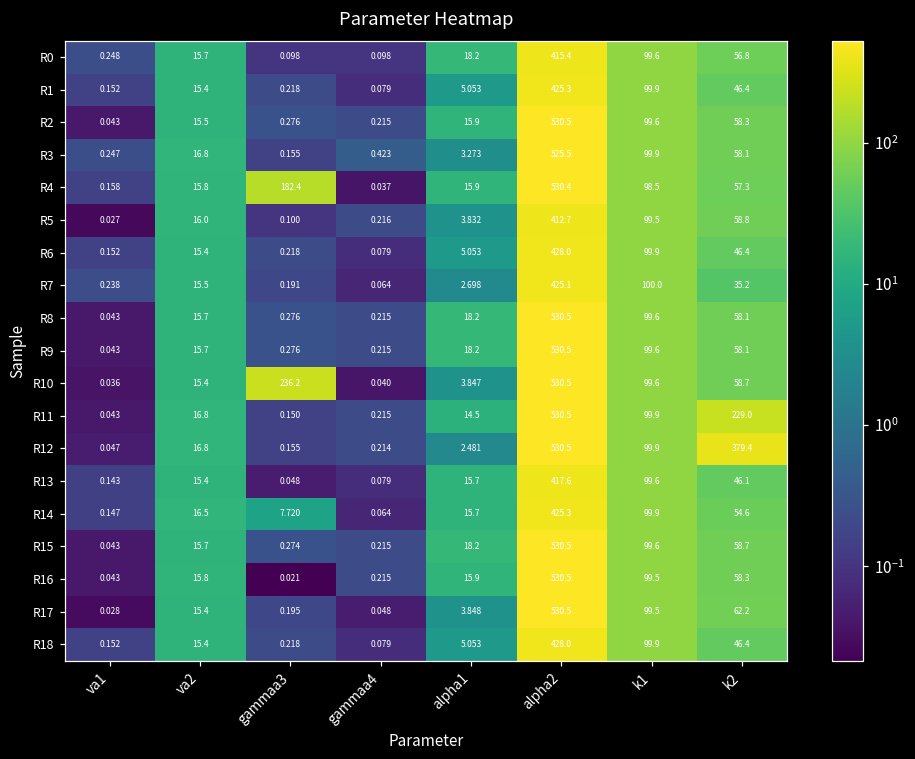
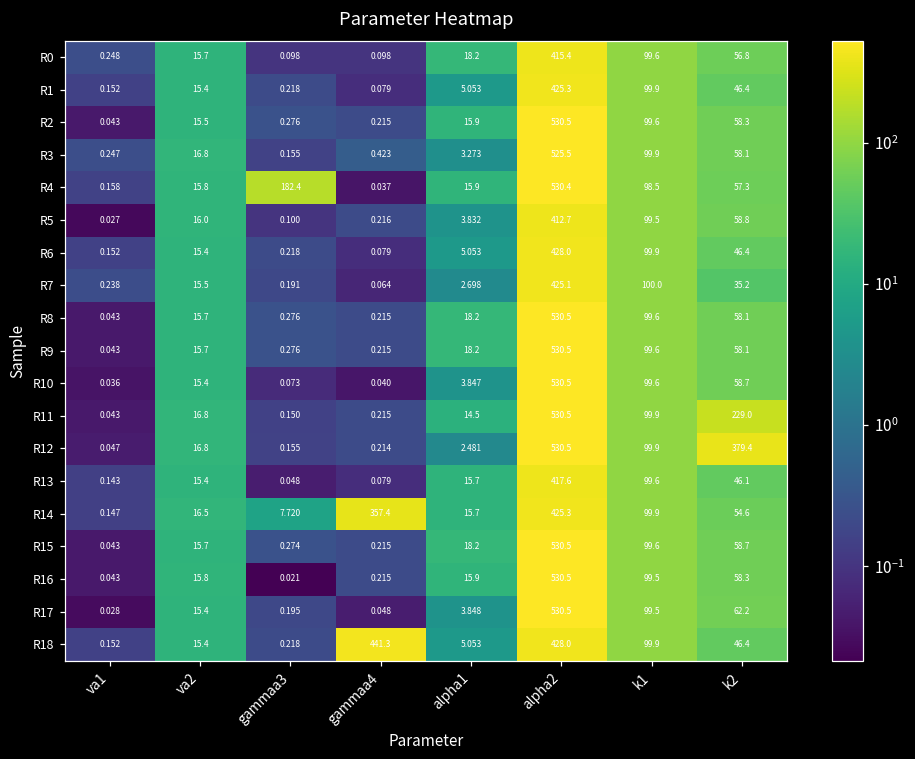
R10, gammaa3: 236.2 -> 0.073
R14, gammaa4: 0.064 -> 357.4
R18, gammaa4: 0.079 -> 441.3
